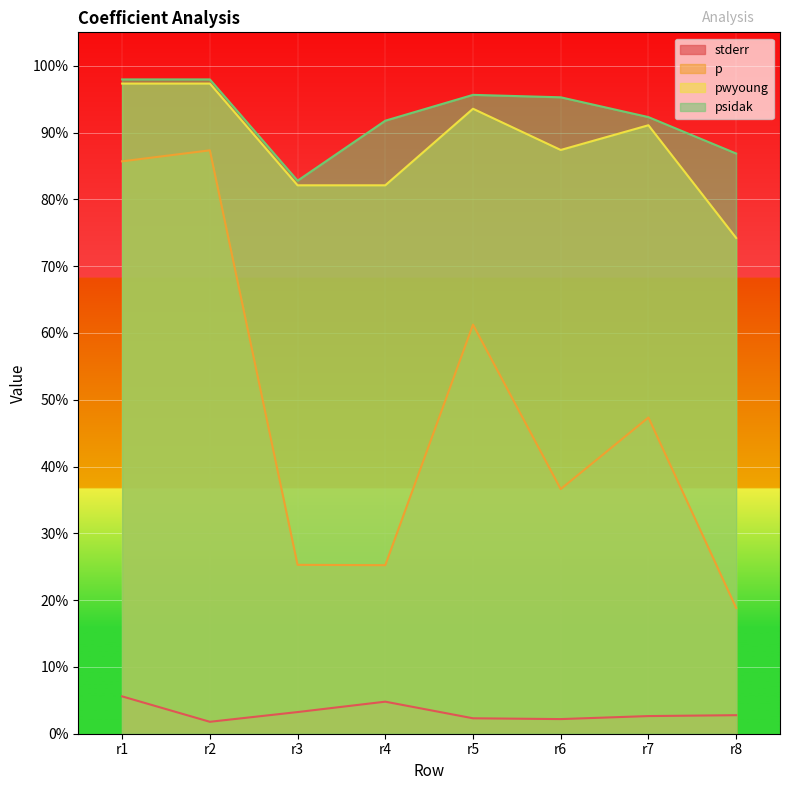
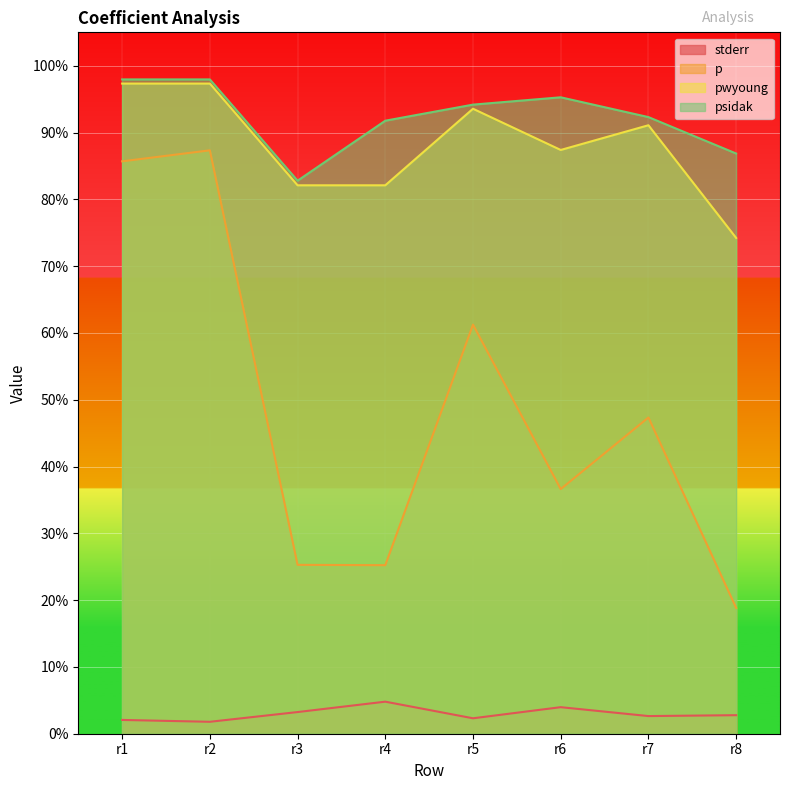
stderr, r1: 6% -> 2%
psidak, r5: 96% -> 94%
stderr, r6: 2% -> 4%
